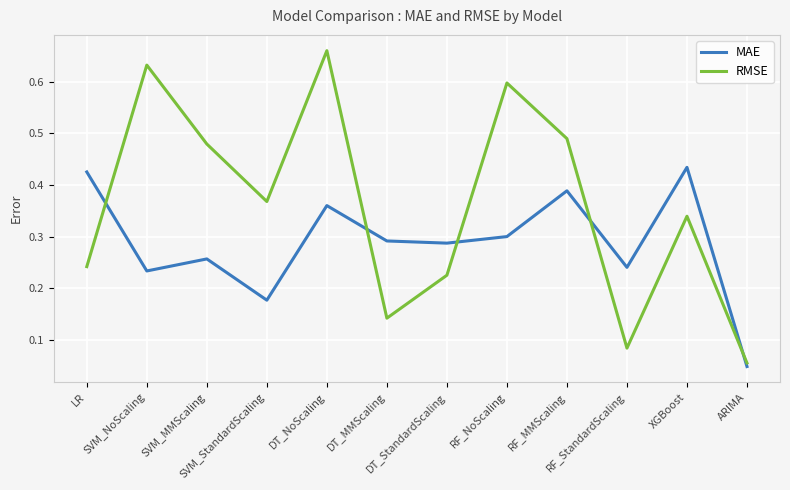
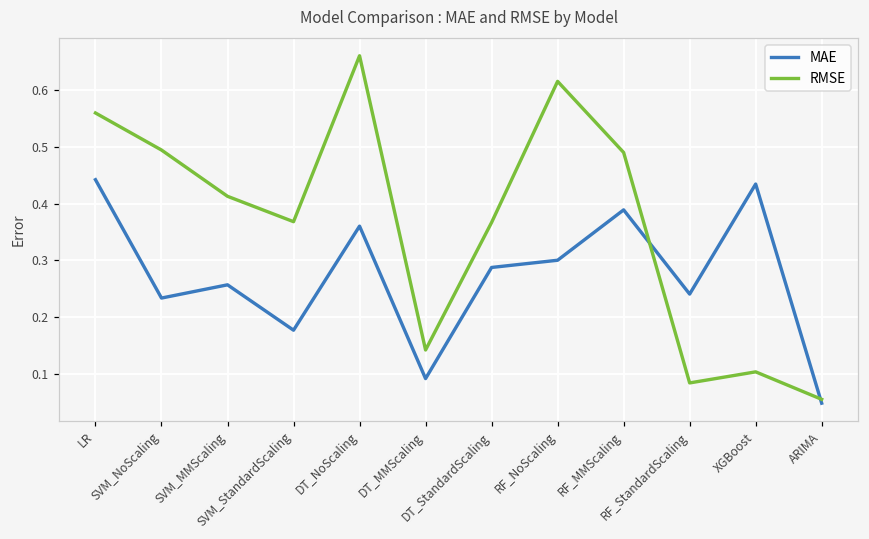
MAE, LR: 0.43 -> 0.44
RMSE, LR: 0.24 -> 0.56
RMSE, SVM_NoScaling: 0.63 -> 0.49
RMSE, SVM_MMScaling: 0.48 -> 0.41
MAE, DT_MMScaling: 0.29 -> 0.09
RMSE, DT_StandardScaling: 0.23 -> 0.37
RMSE, RF_NoScaling: 0.60 -> 0.62
RMSE, XGBoost: 0.34 -> 0.10
